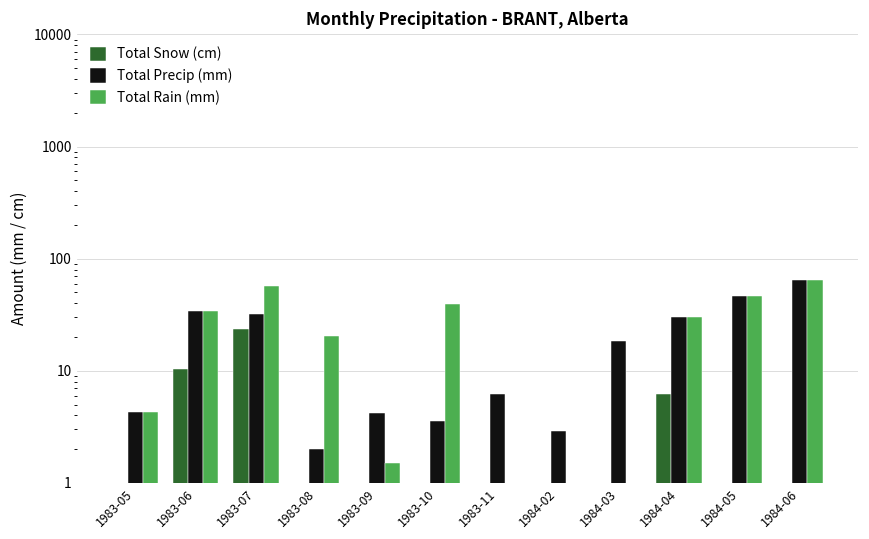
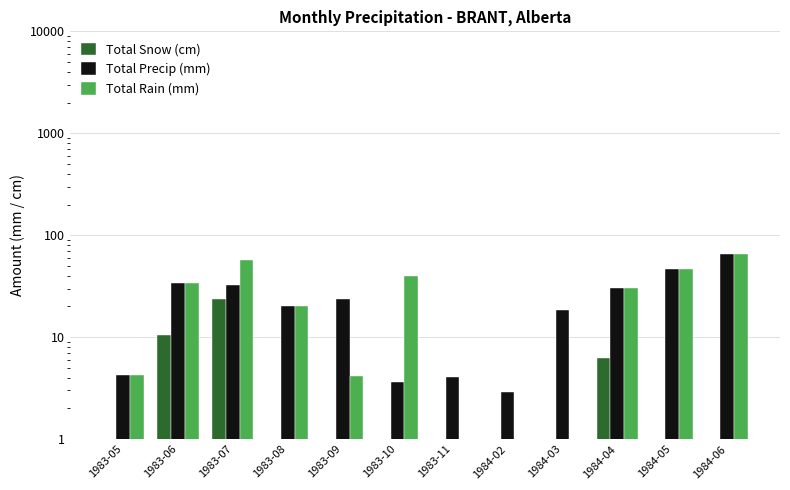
Total Precip (mm), 1983-08: 2.0 -> 20
Total Precip (mm), 1983-09: 4.2 -> 24
Total Rain (mm), 1983-09: 1.5 -> 4.2
Total Precip (mm), 1983-11: 6 -> 4.1
